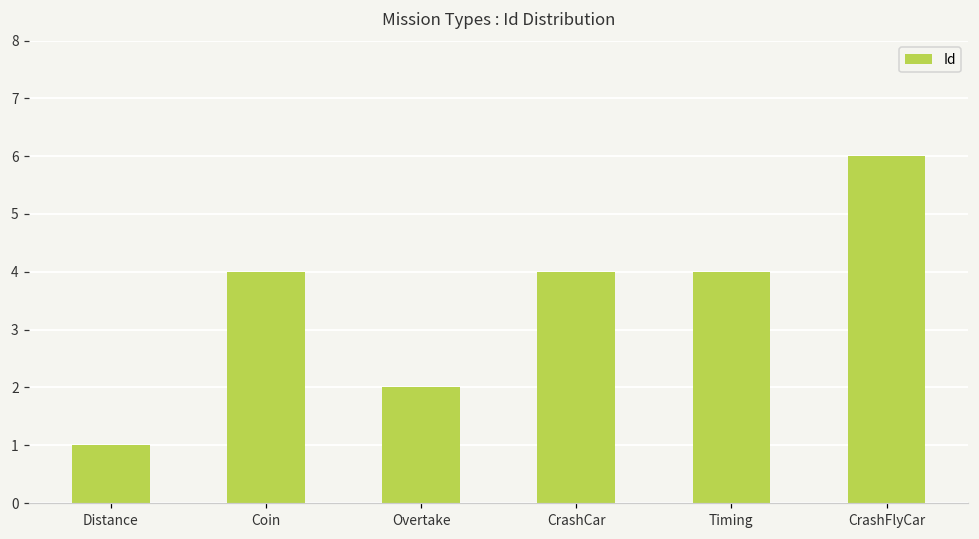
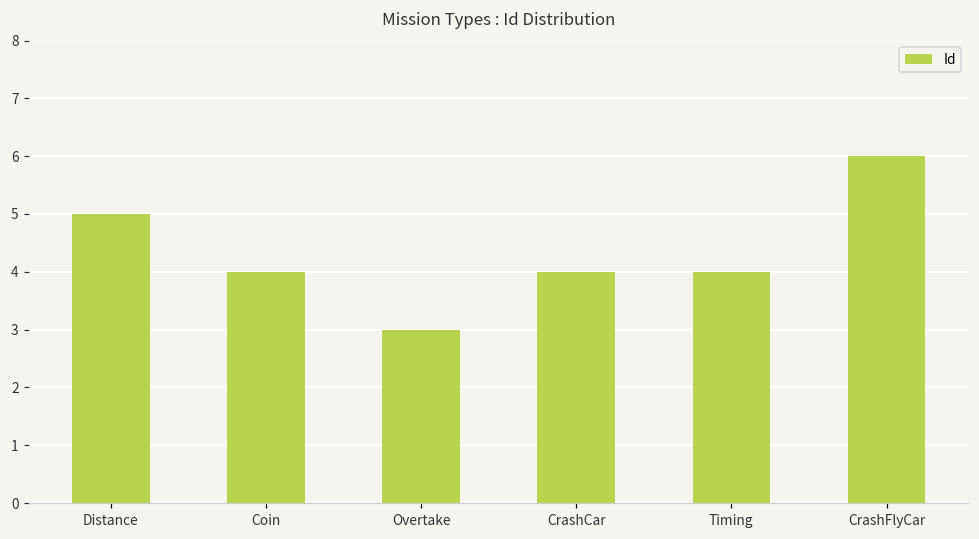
Distance: 1 -> 5
Overtake: 2 -> 3
